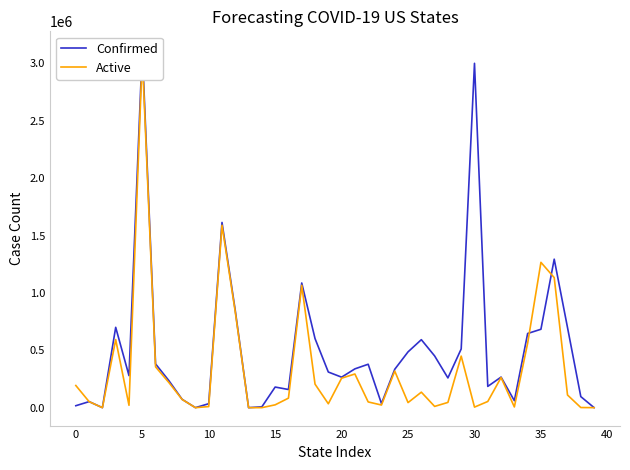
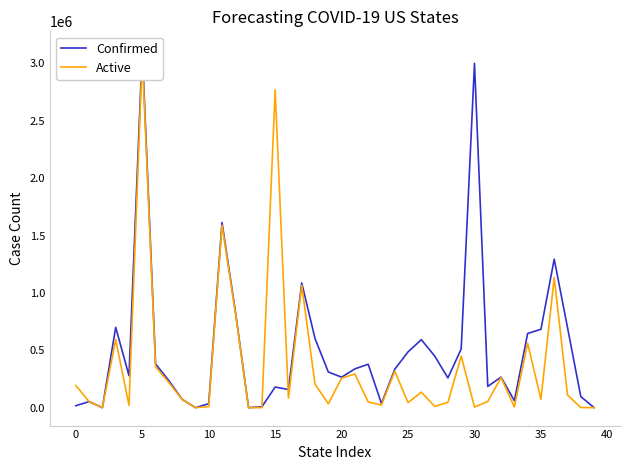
Active, 15: 20000 -> 2770000
Active, 35: 1270000 -> 70000
